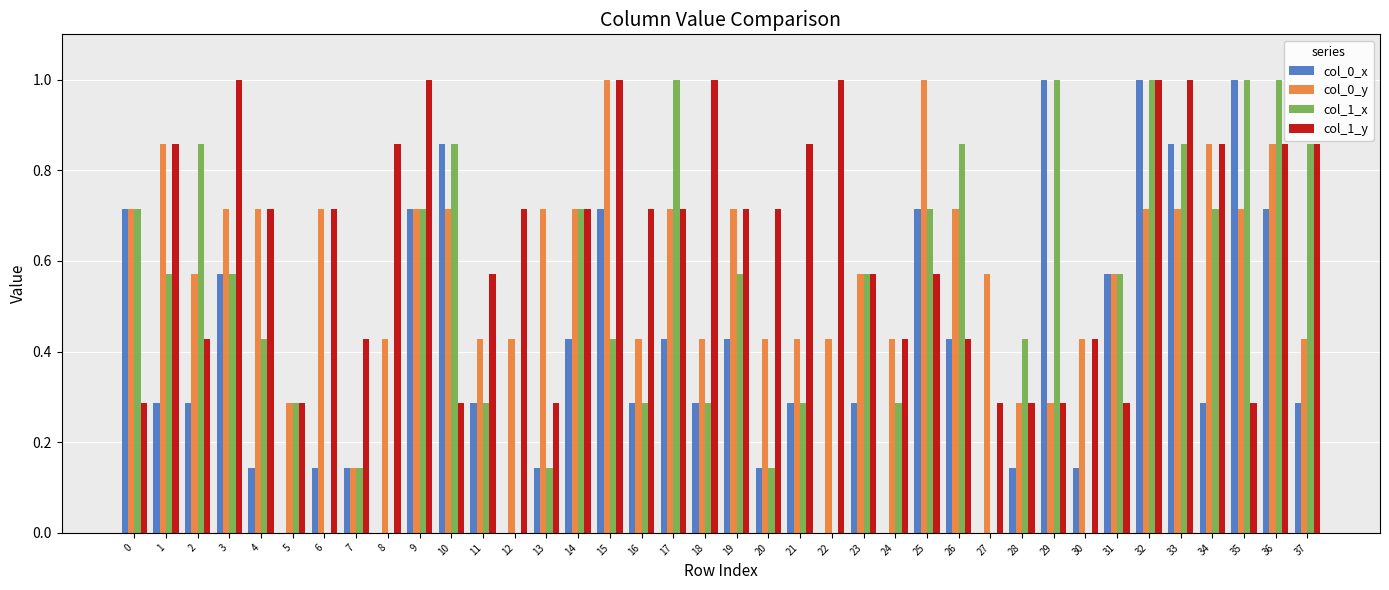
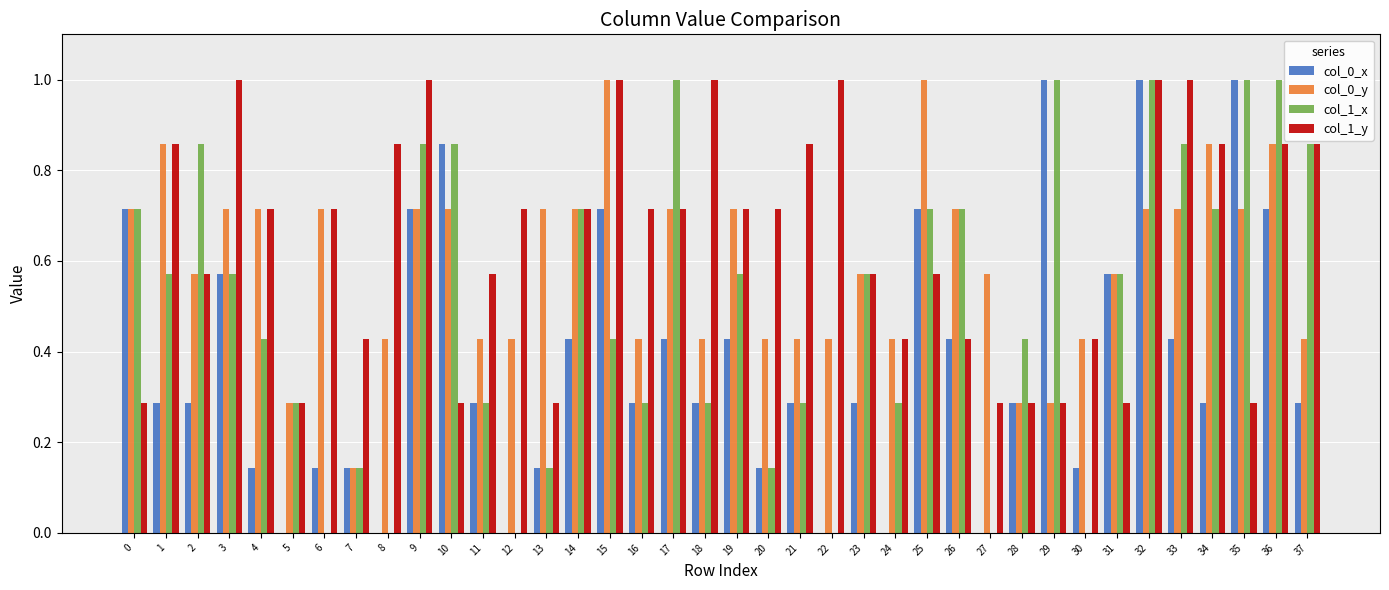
col_1_y, 2: 0.43 -> 0.57
col_1_x, 9: 0.71 -> 0.86
col_1_x, 26: 0.86 -> 0.71
col_0_x, 28: 0.14 -> 0.29
col_0_x, 33: 0.86 -> 0.43
